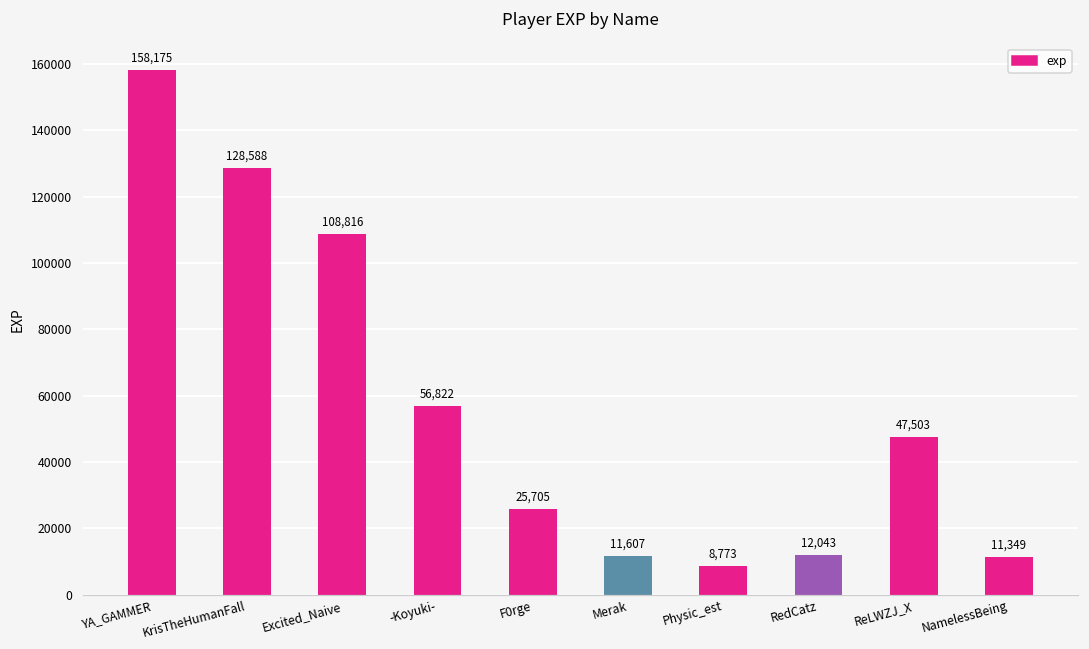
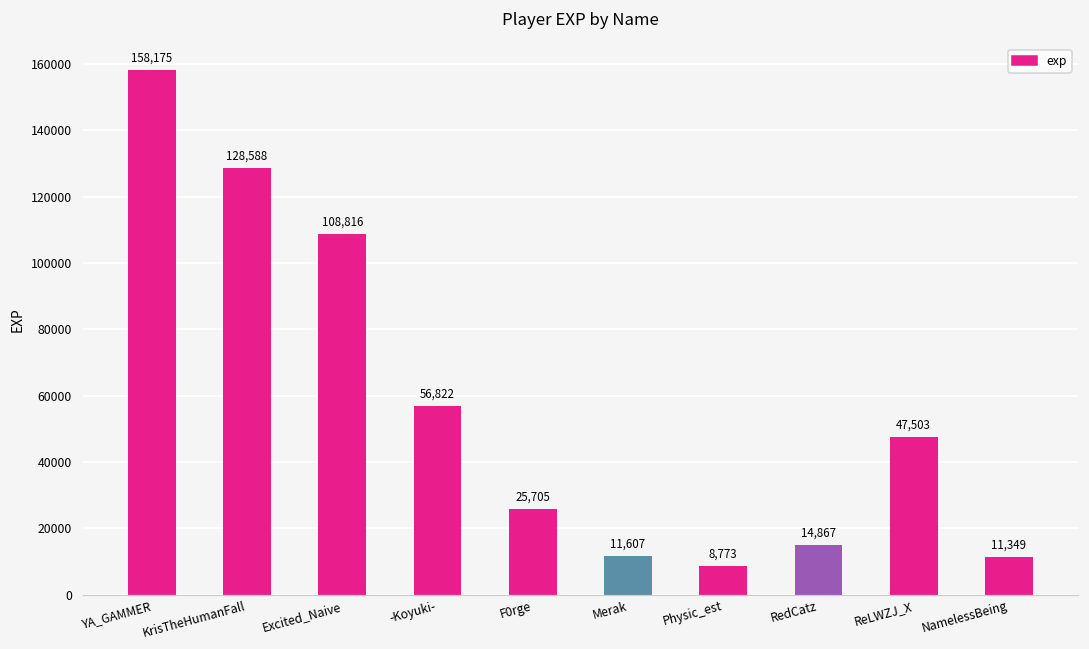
RedCatz: 12,043 -> 14,867
